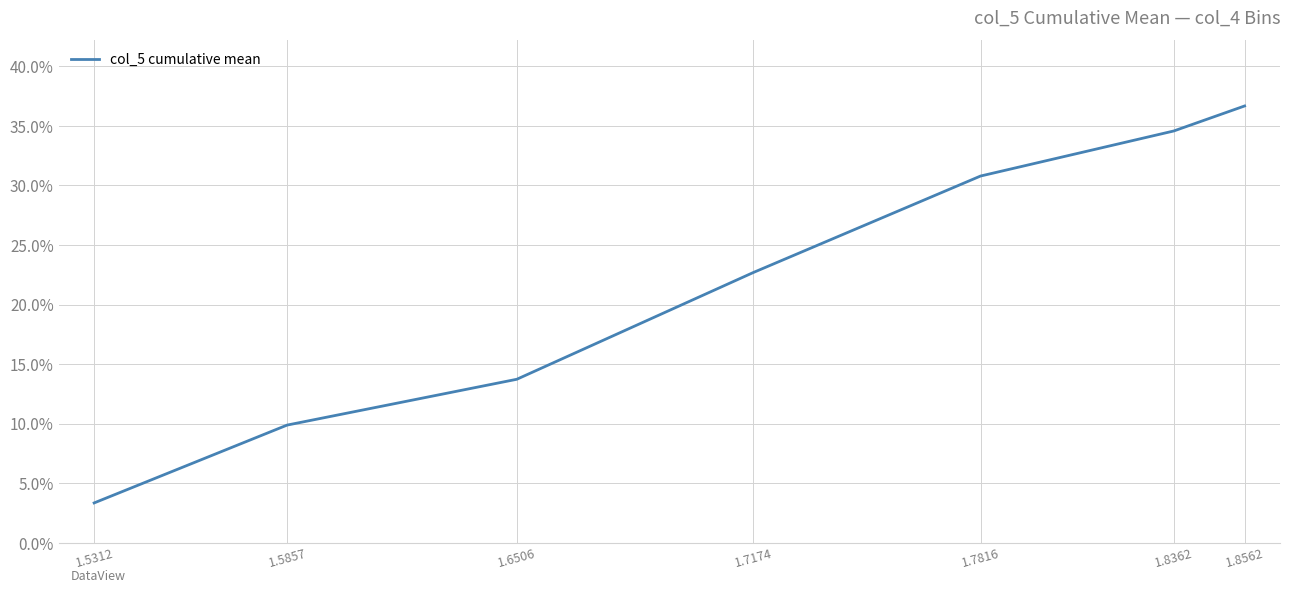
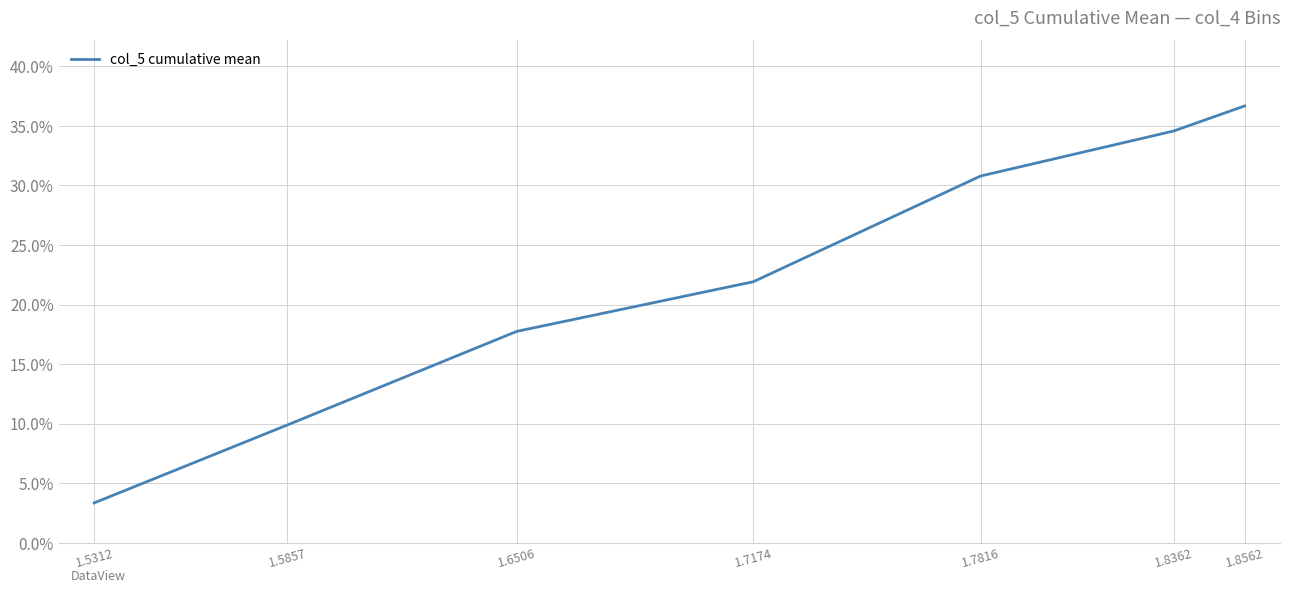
1.6506: 13.7% -> 17.7%
1.7174: 22.7% -> 21.9%
